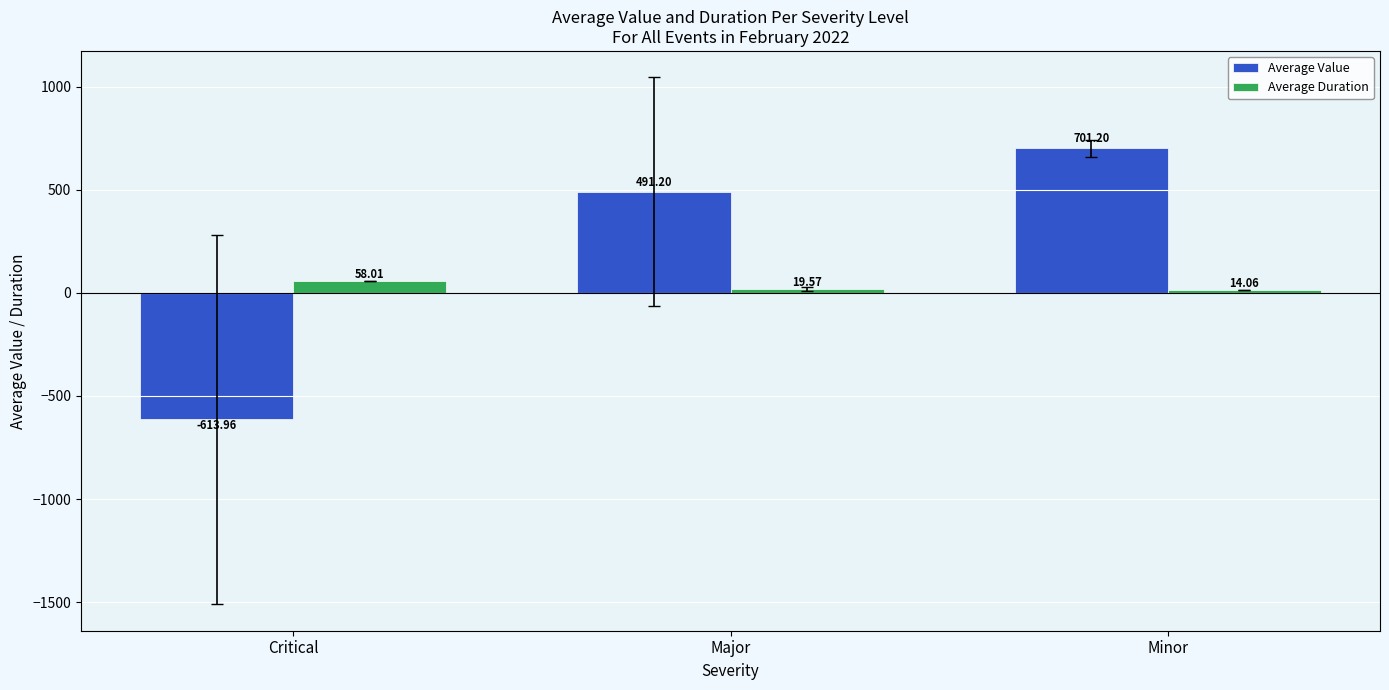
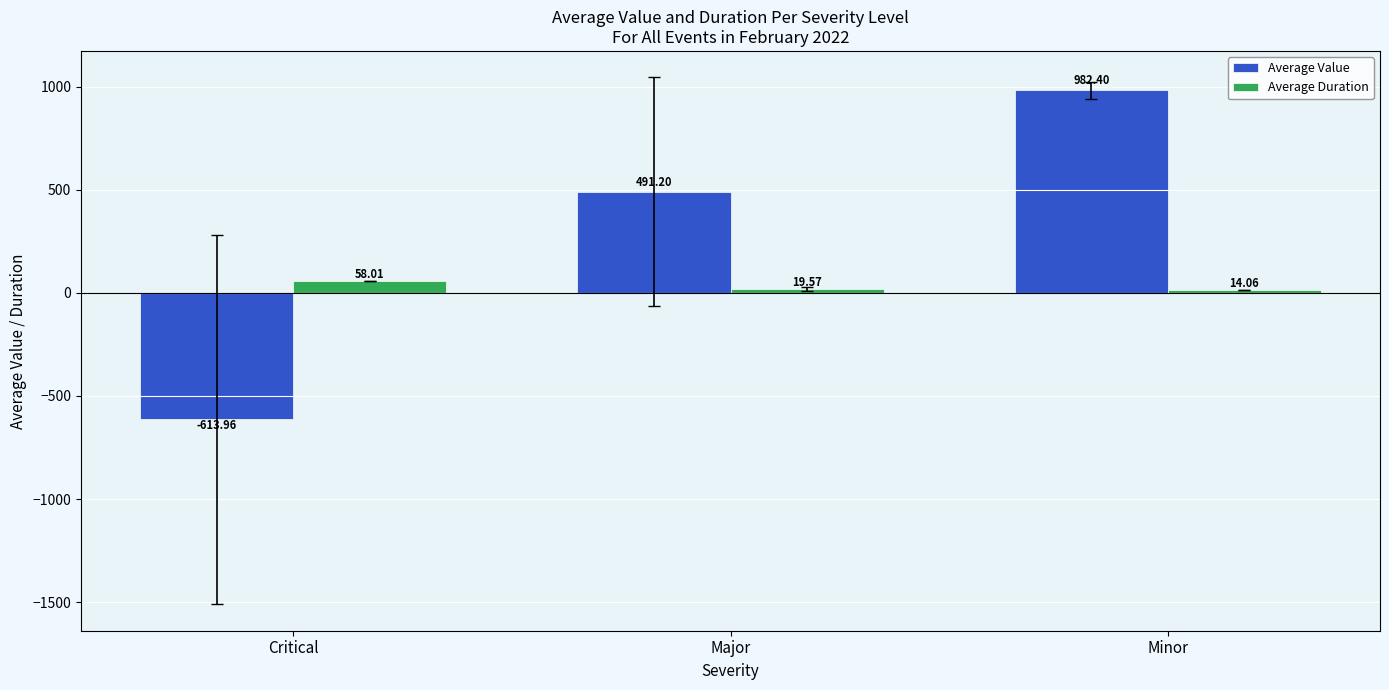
Average Value, Minor: 701.20 -> 982.40
